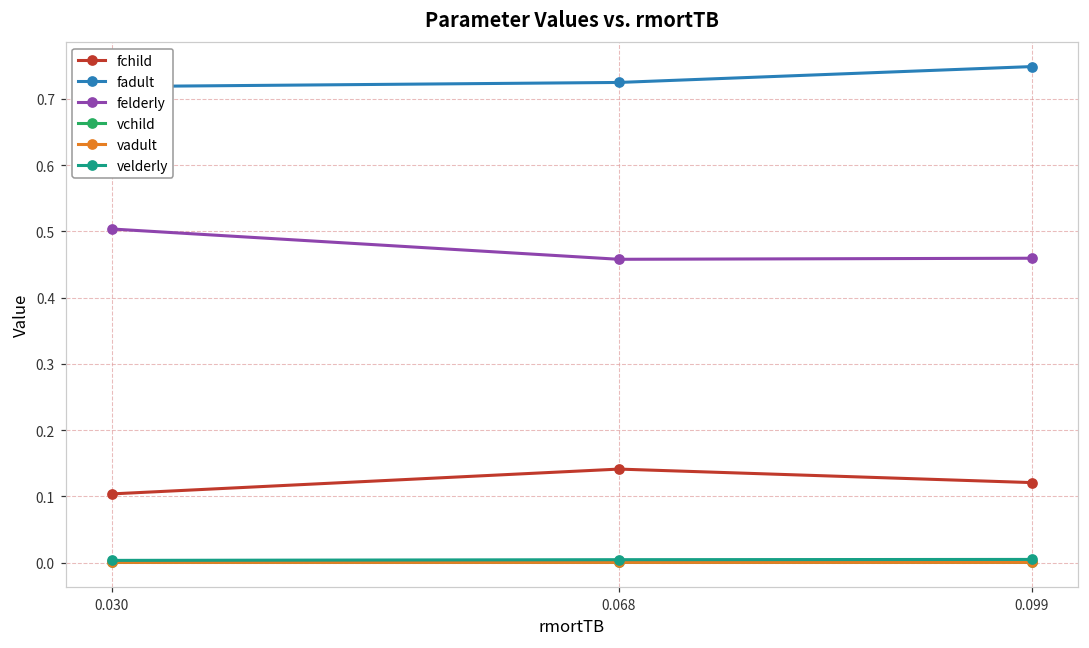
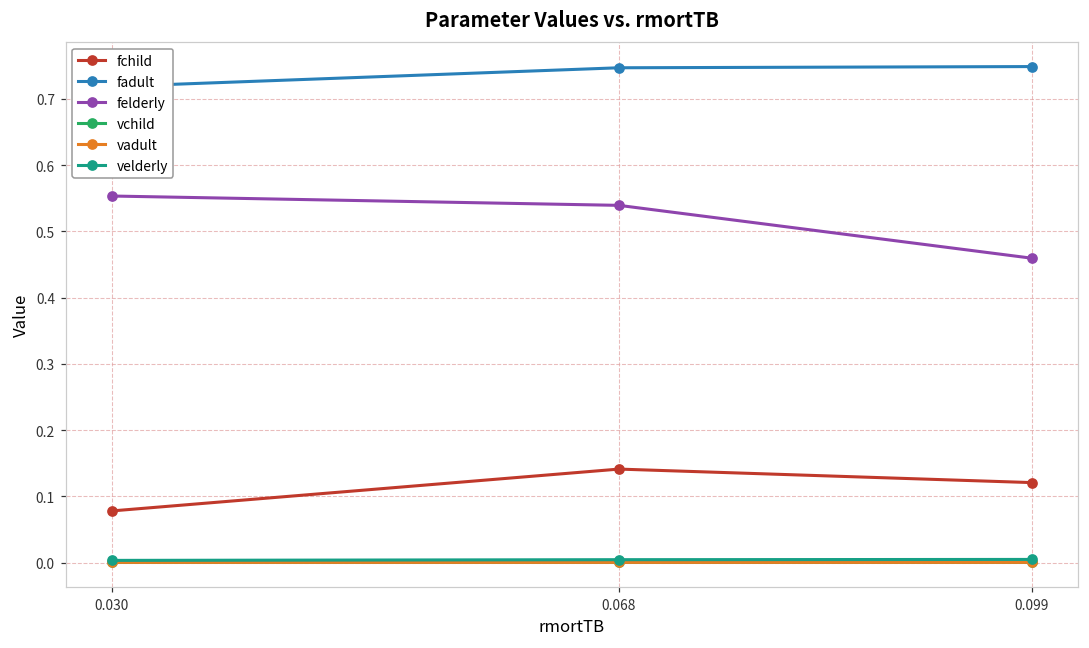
fchild, 0.030: 0.10 -> 0.08
felderly, 0.030: 0.50 -> 0.55
fadult, 0.068: 0.72 -> 0.75
felderly, 0.068: 0.46 -> 0.54
